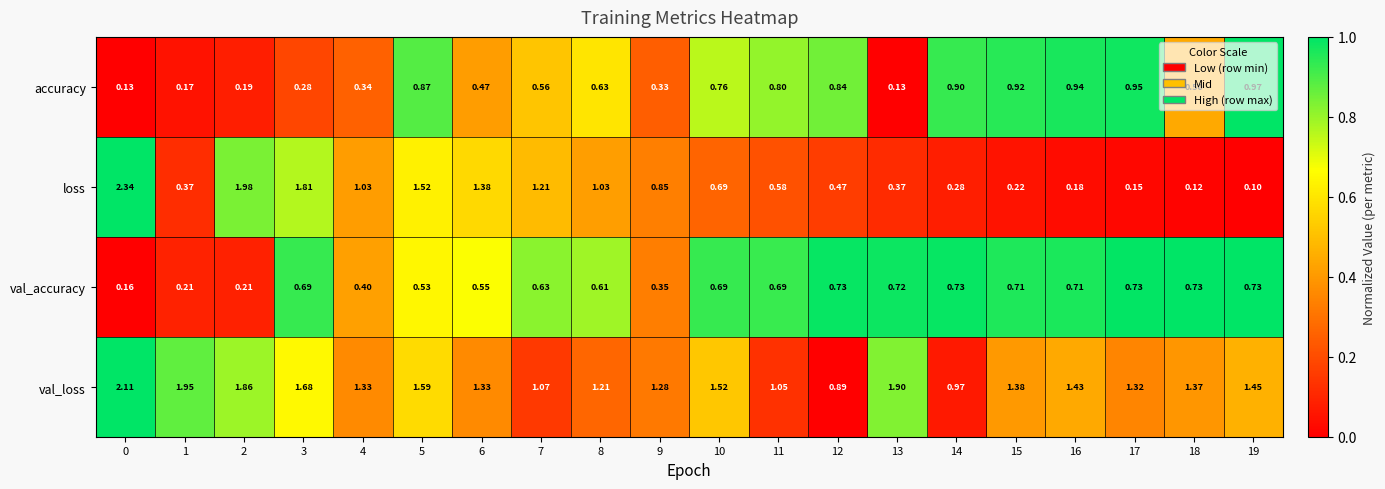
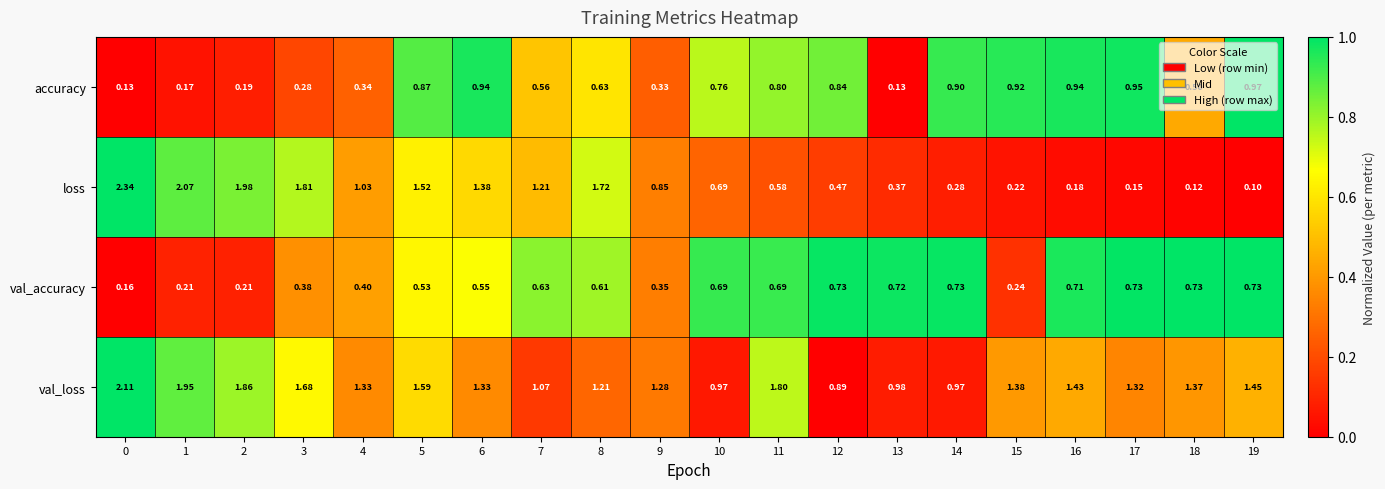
accuracy, 6: 0.47 -> 0.94
loss, 1: 0.37 -> 2.07
loss, 8: 1.03 -> 1.72
val_accuracy, 3: 0.69 -> 0.38
val_accuracy, 15: 0.71 -> 0.24
val_loss, 10: 1.52 -> 0.97
val_loss, 11: 1.05 -> 1.80
val_loss, 13: 1.90 -> 0.98
